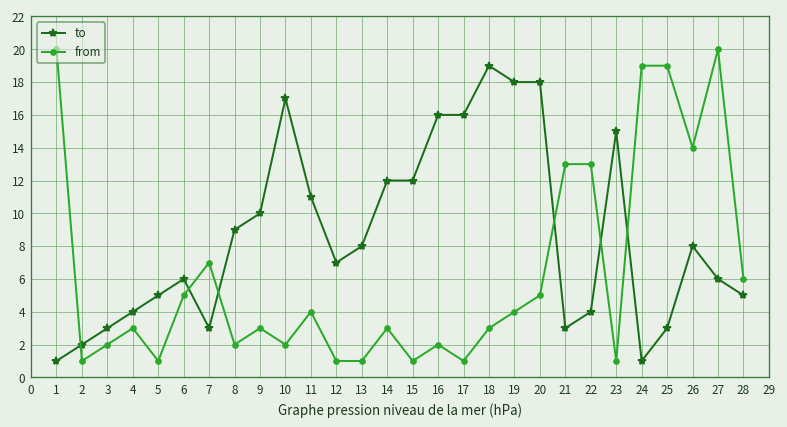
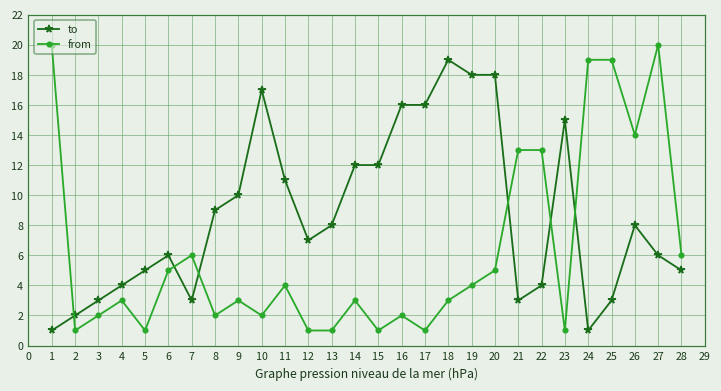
from, 7: 7 -> 6
